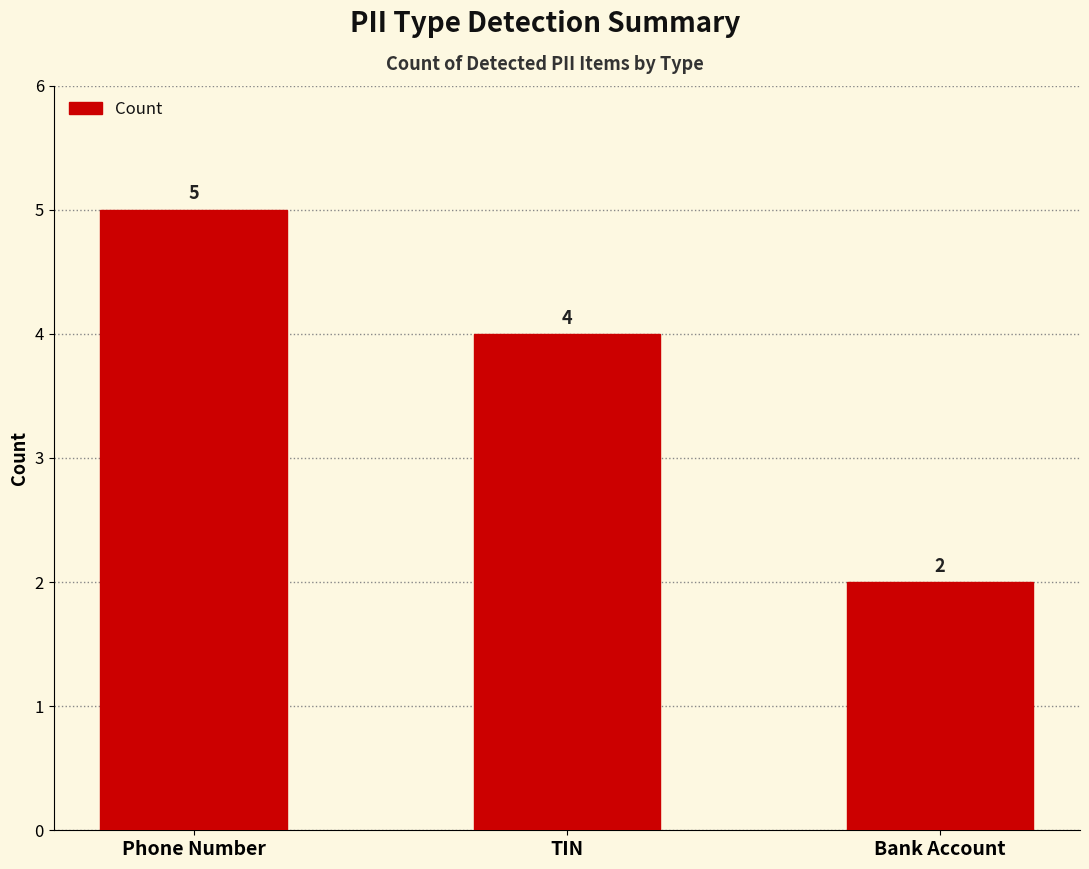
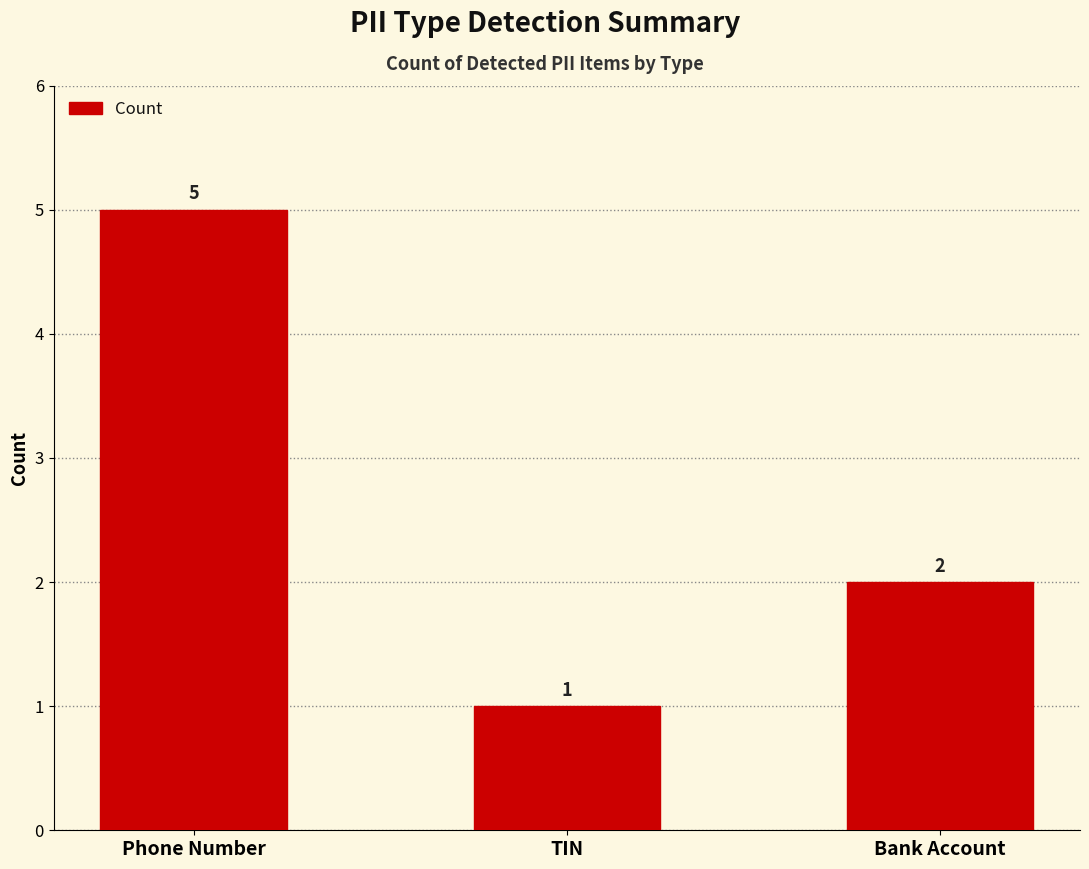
TIN: 4 -> 1
